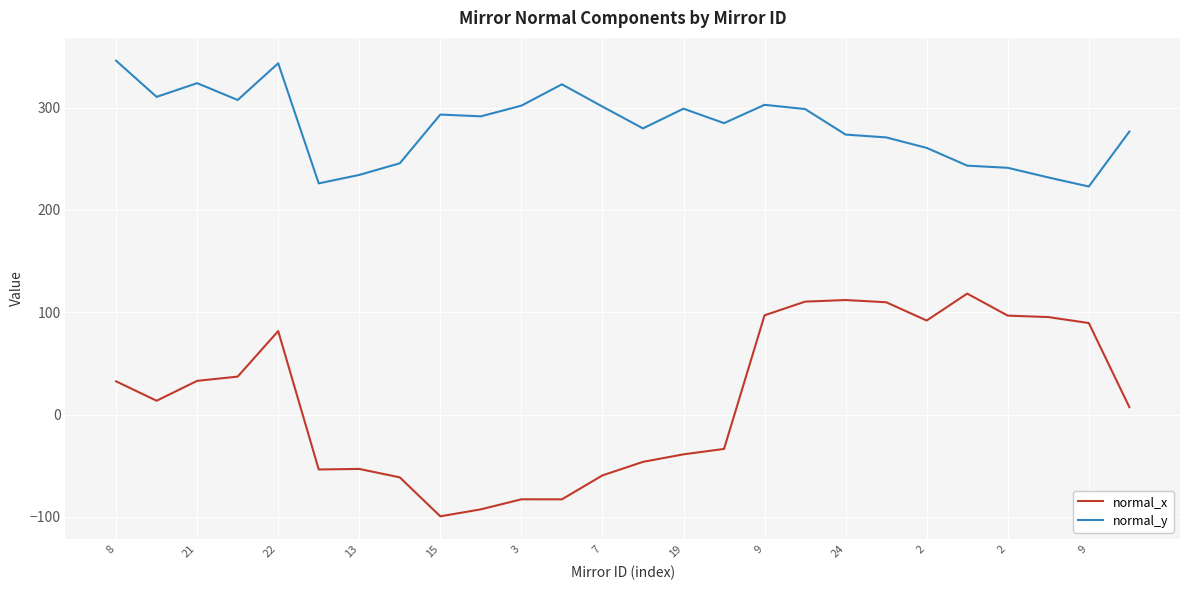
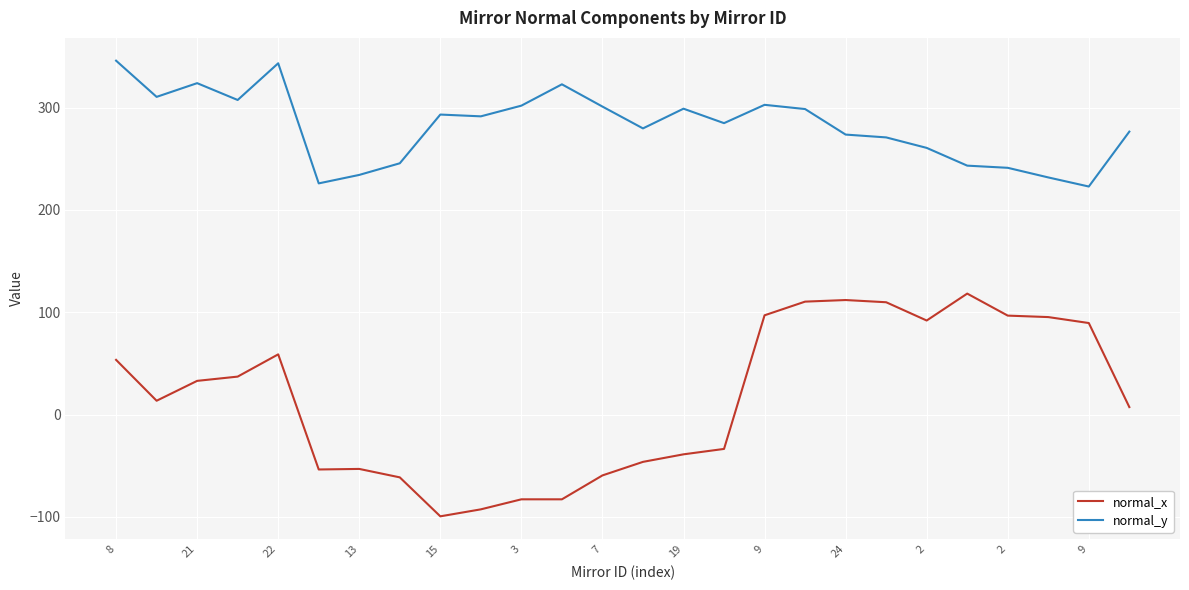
normal_x, 8: 32 -> 53
normal_x, 22: 82 -> 59
